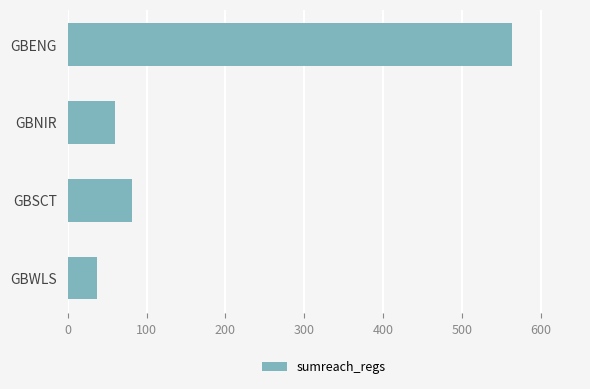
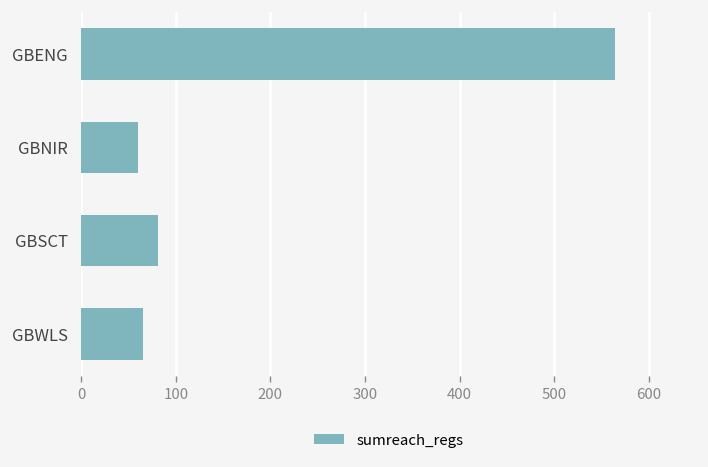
GBWLS: 40 -> 70
